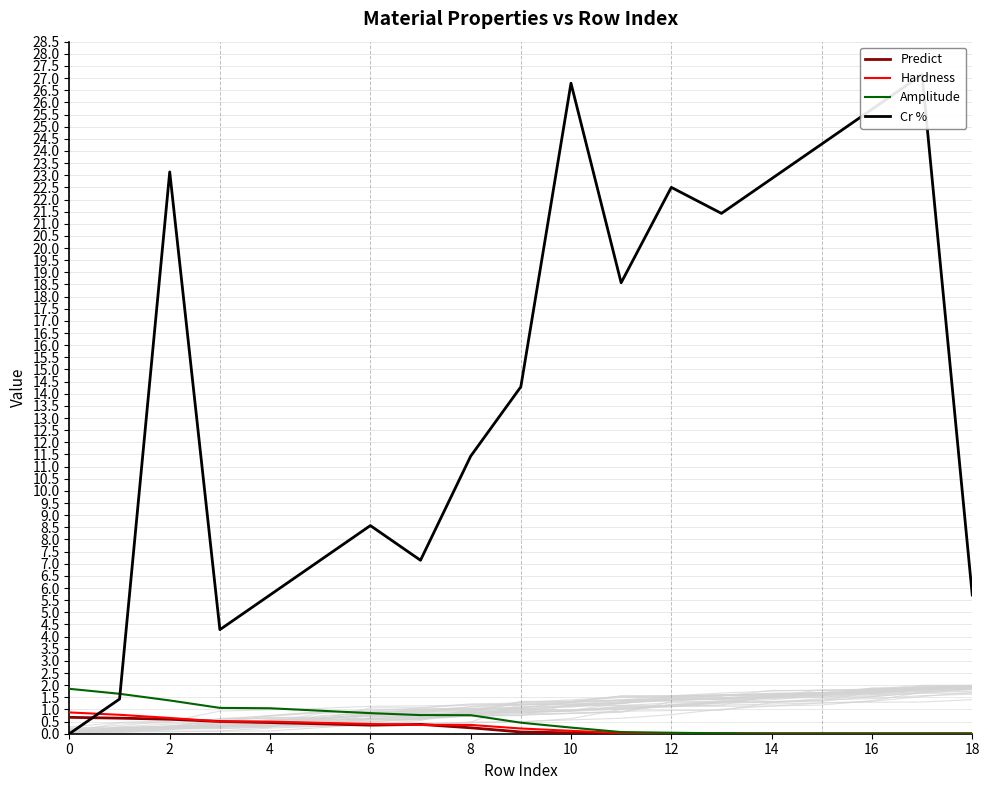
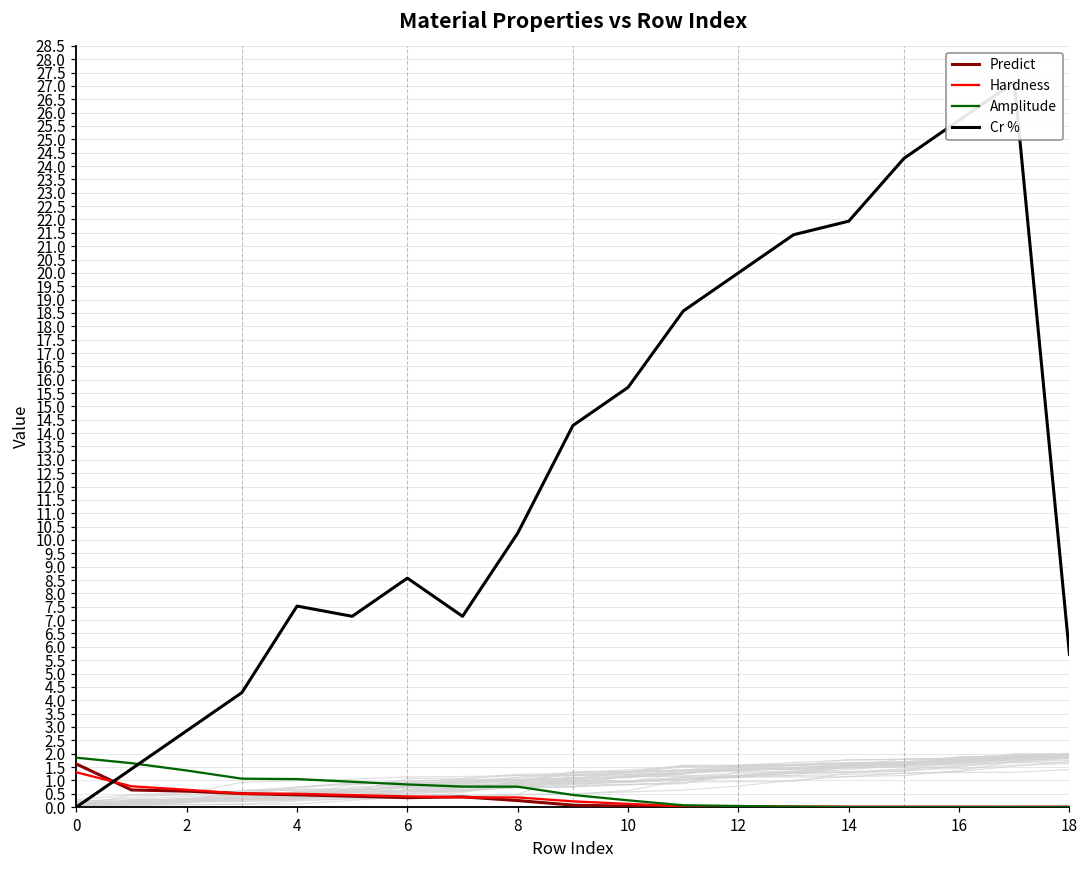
Predict, 0: 0.7 -> 1.6
Hardness, 0: 0.9 -> 1.3
Cr %, 2: 23.1 -> 2.9
Cr %, 4: 5.7 -> 7.5
Cr %, 8: 11.4 -> 10.3
Cr %, 10: 26.8 -> 15.7
Cr %, 12: 22.5 -> 20.0
Cr %, 14: 22.9 -> 21.9
